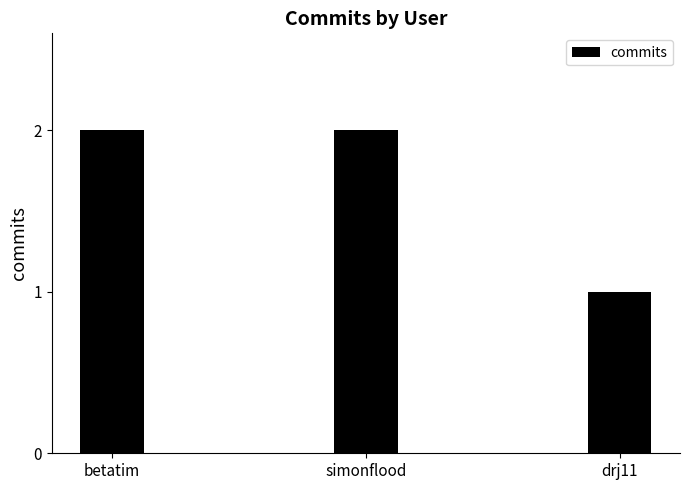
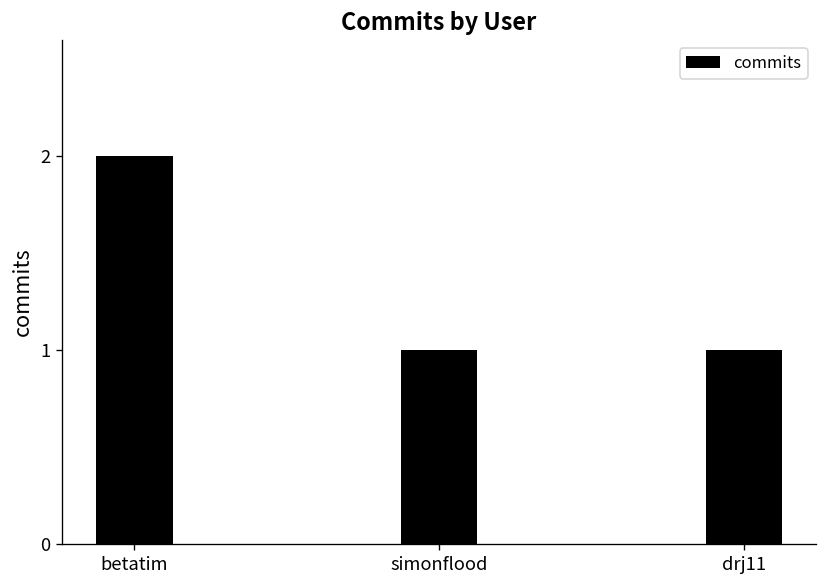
simonflood: 2 -> 1
